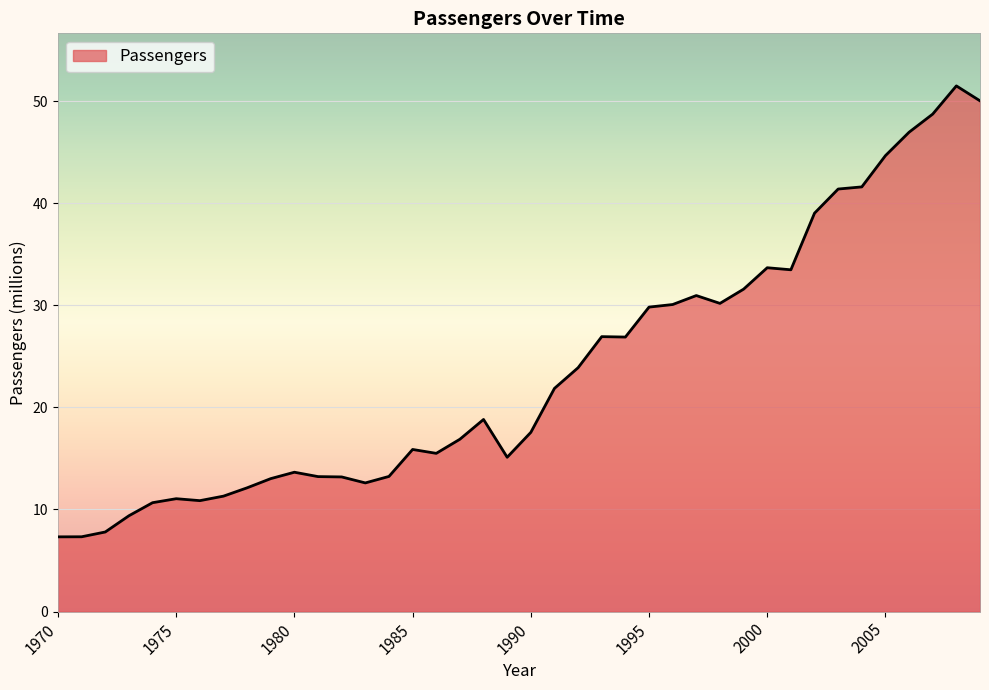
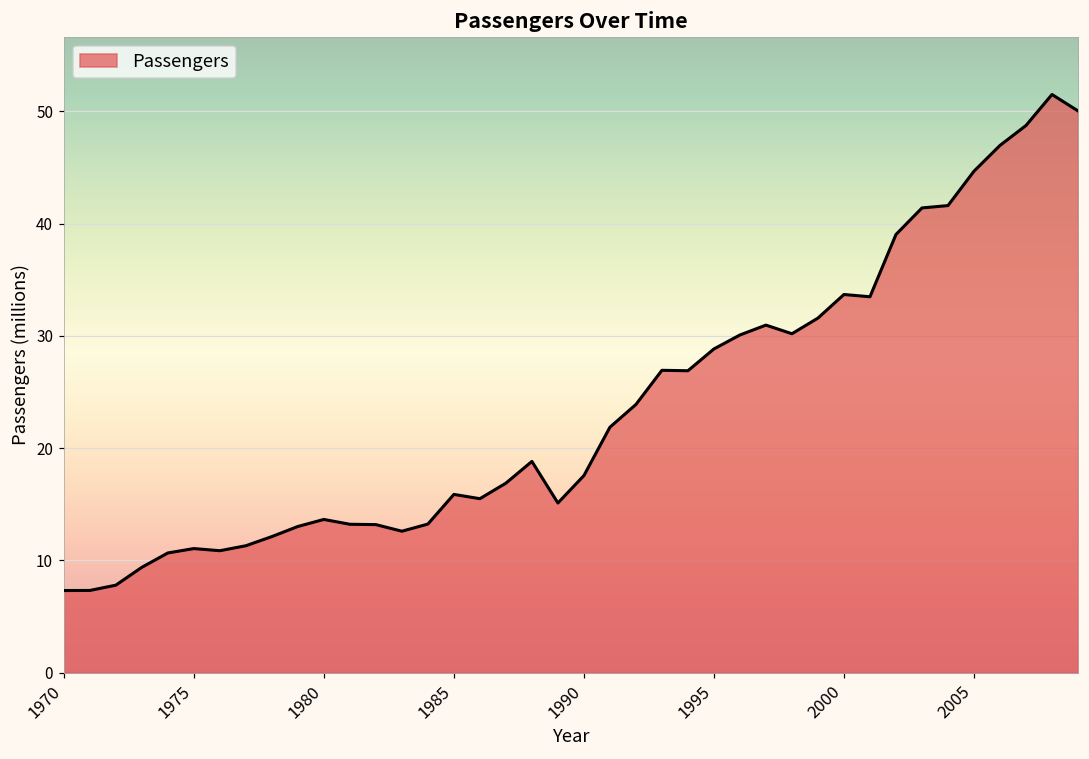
1995: 29.8 -> 28.8
